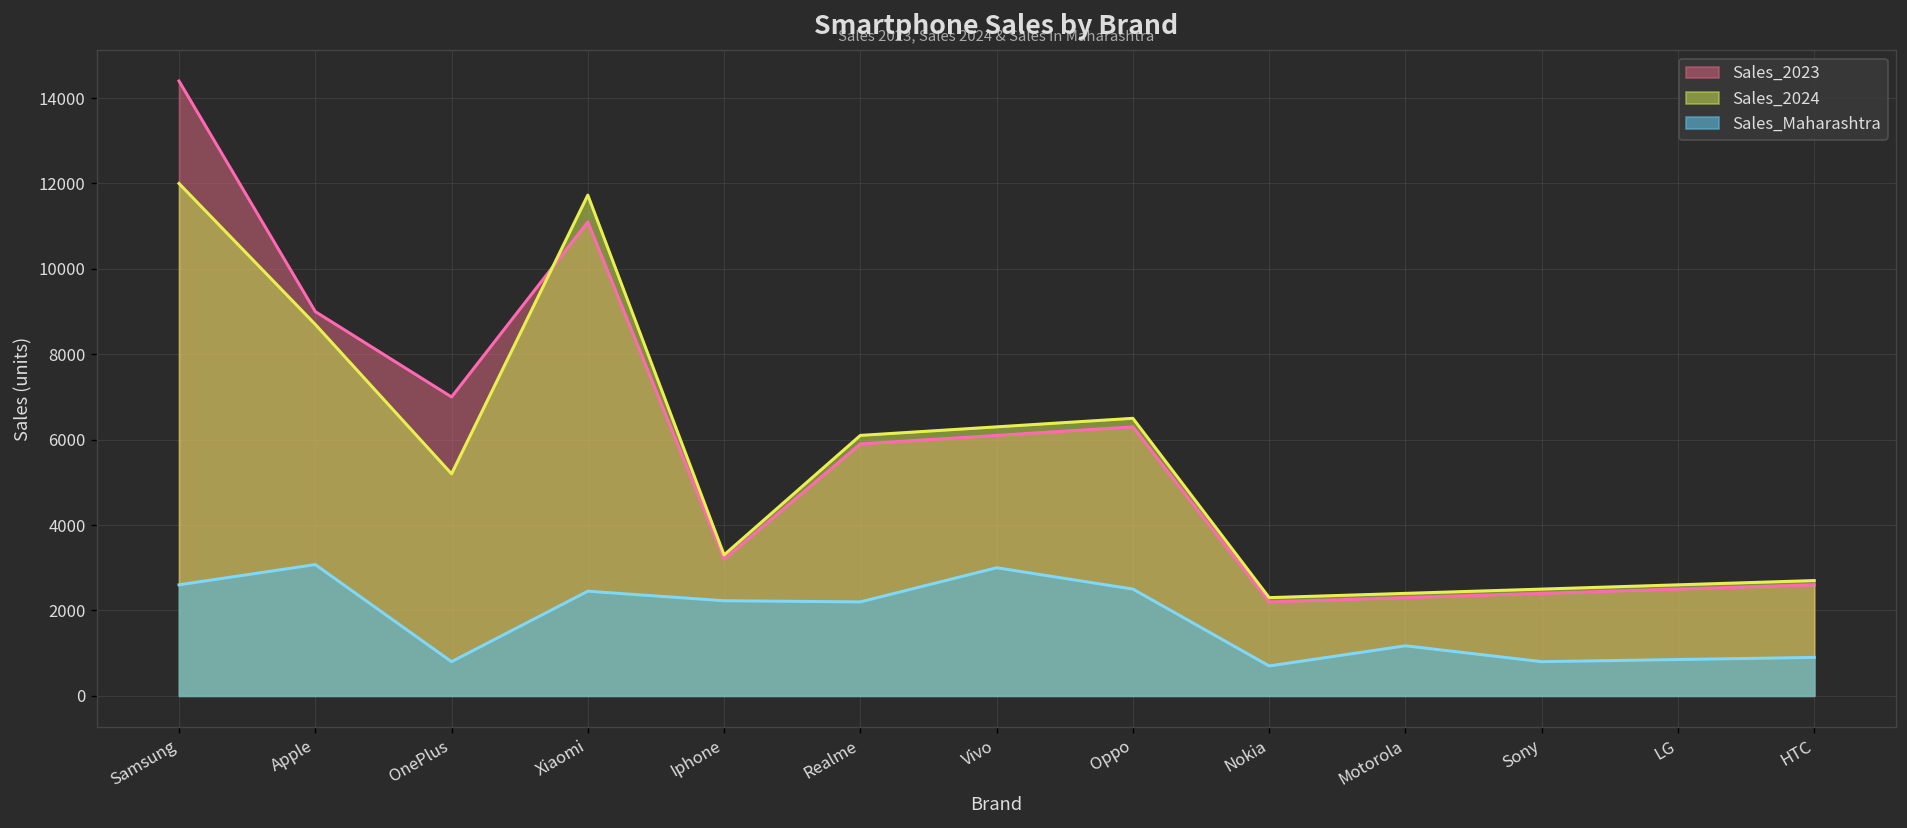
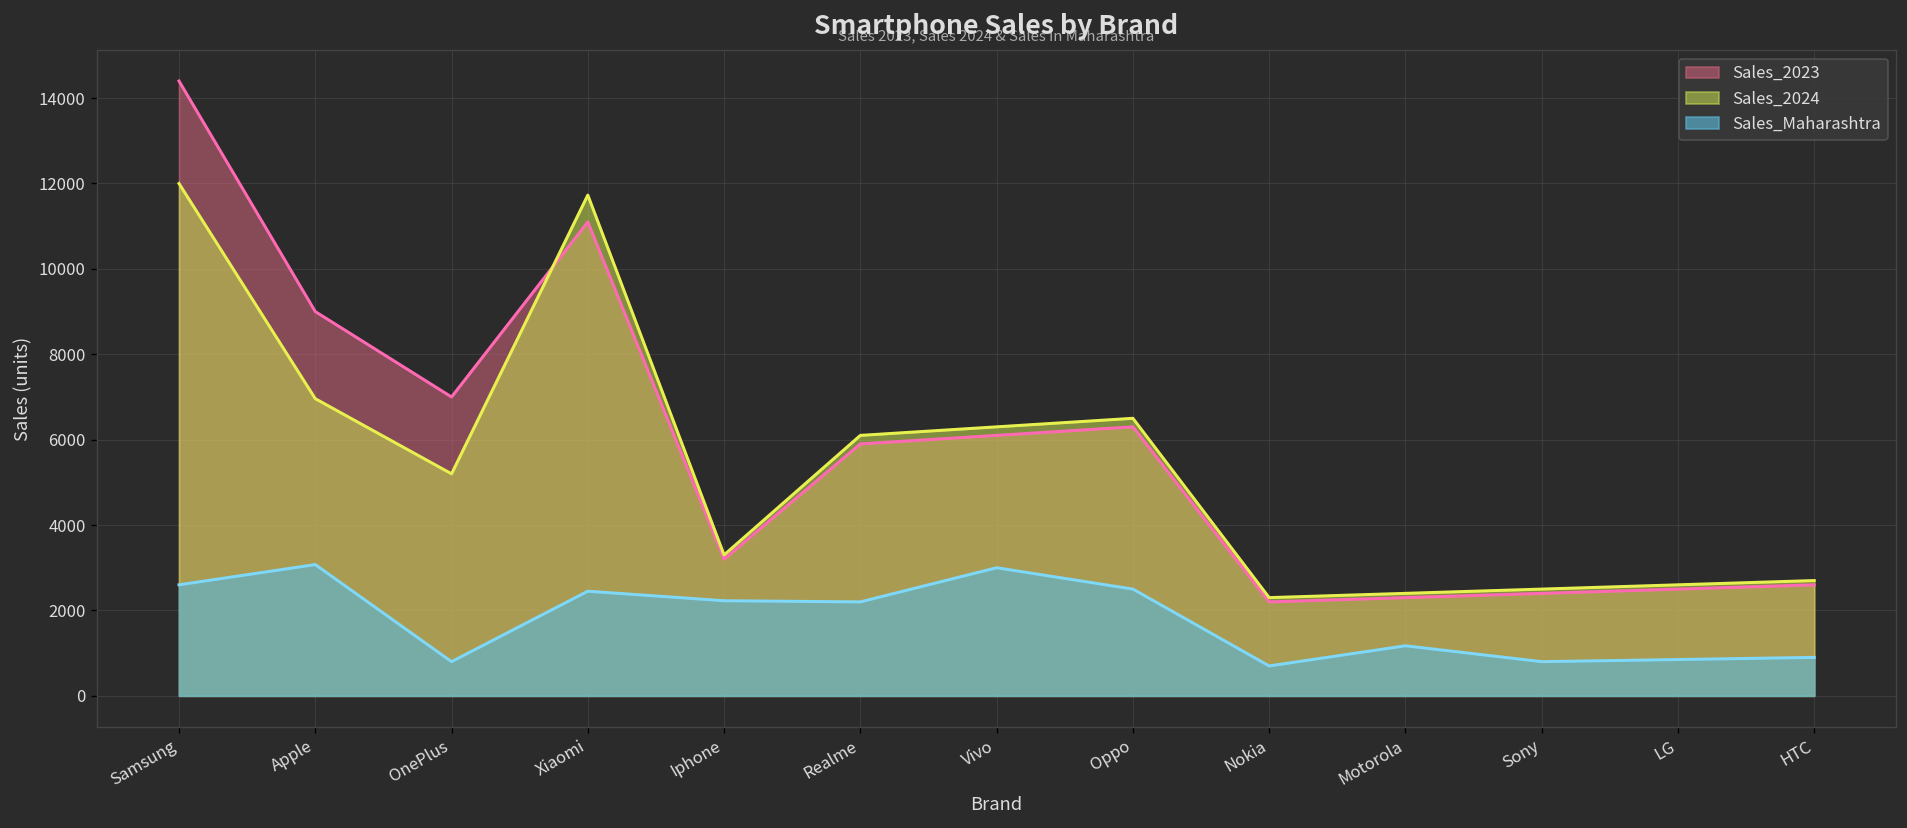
Sales_2024, Apple: 8700 -> 7000
